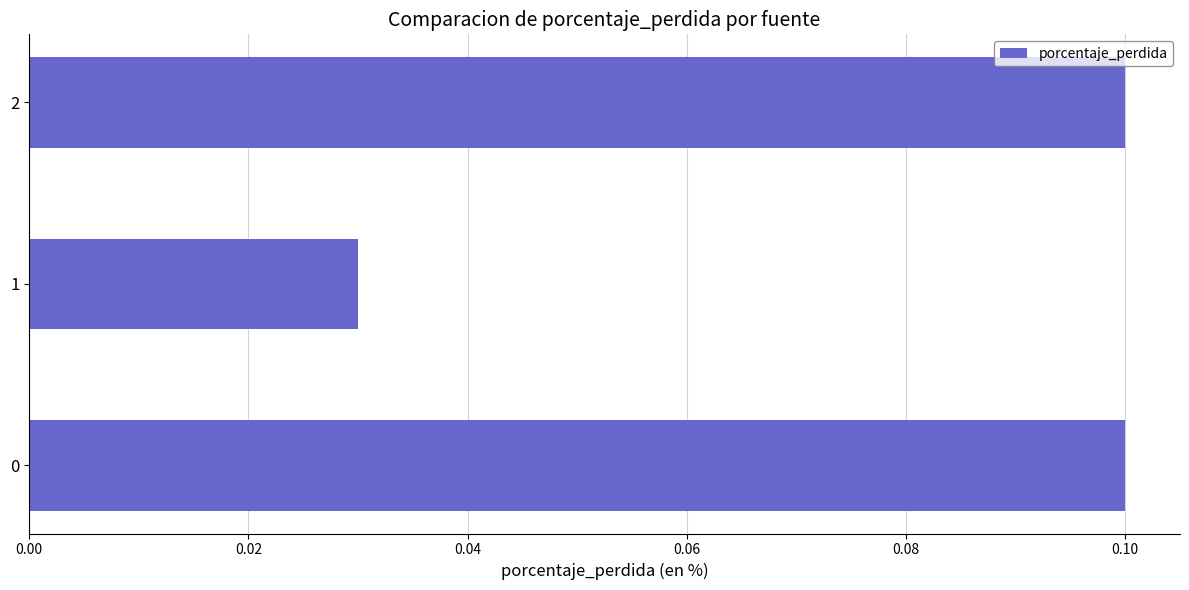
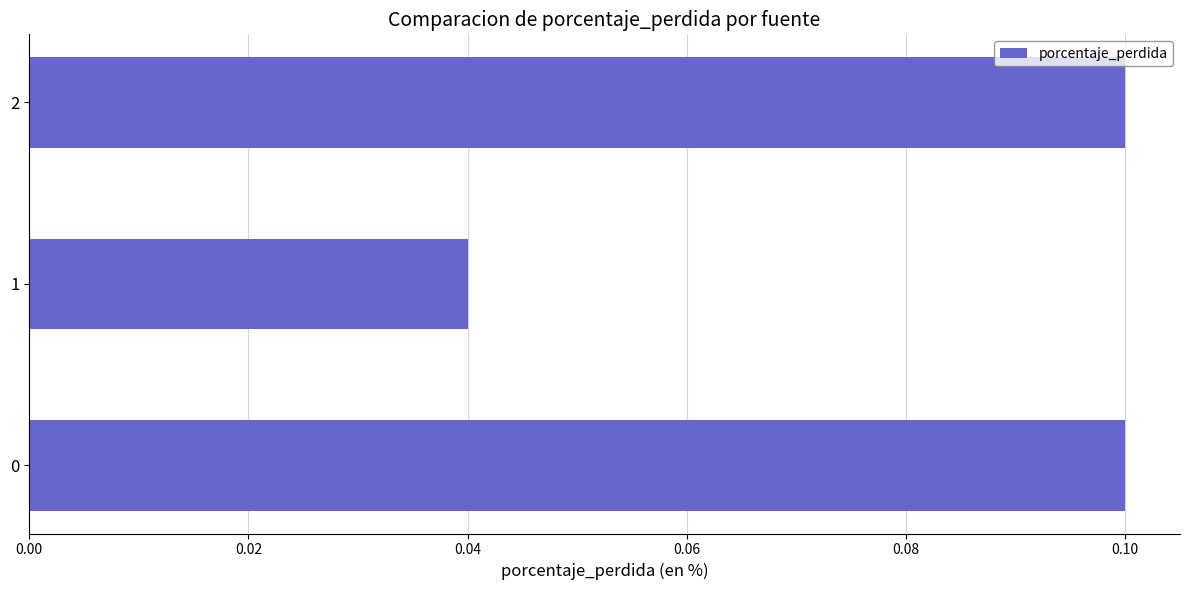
1: 0.03 -> 0.04
